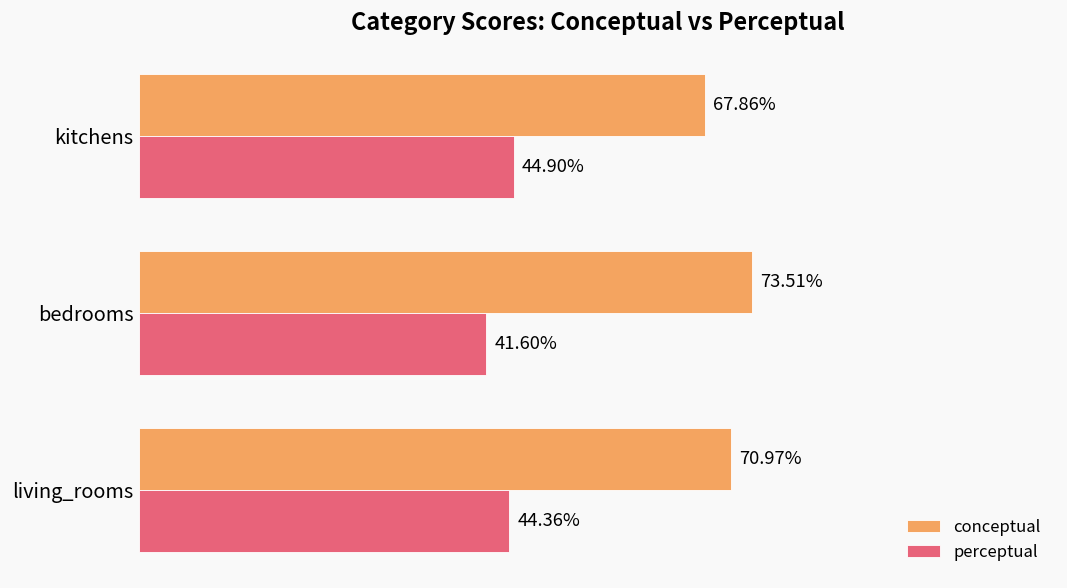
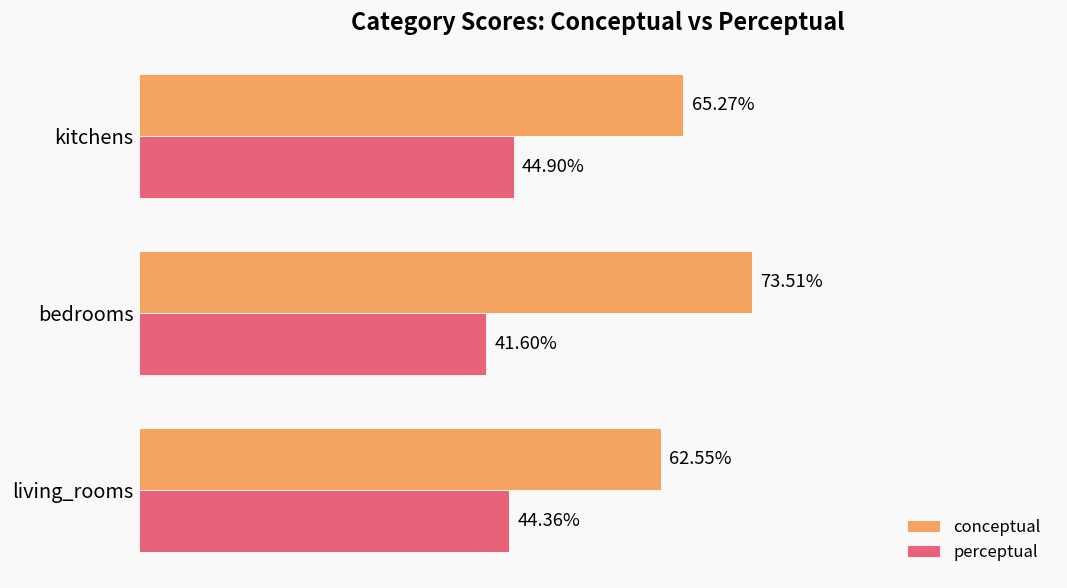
conceptual, kitchens: 67.86% -> 65.27%
conceptual, living_rooms: 70.97% -> 62.55%
